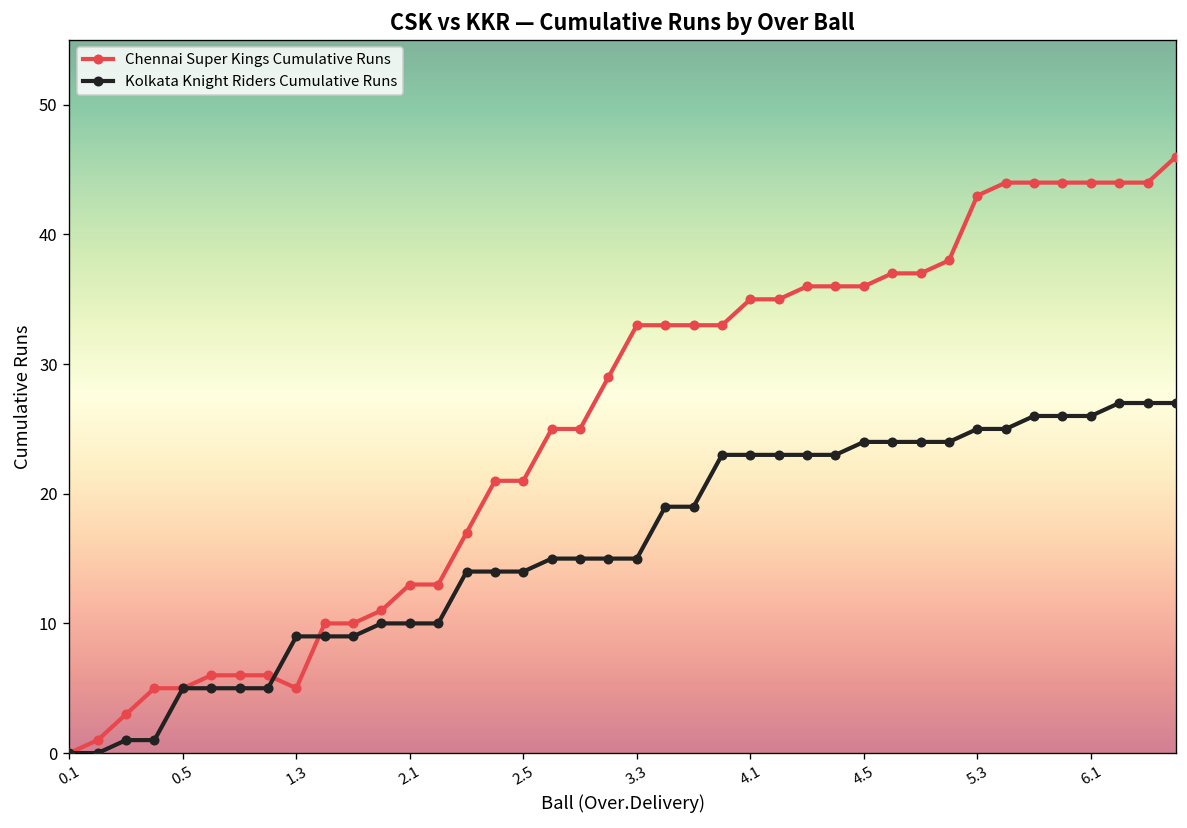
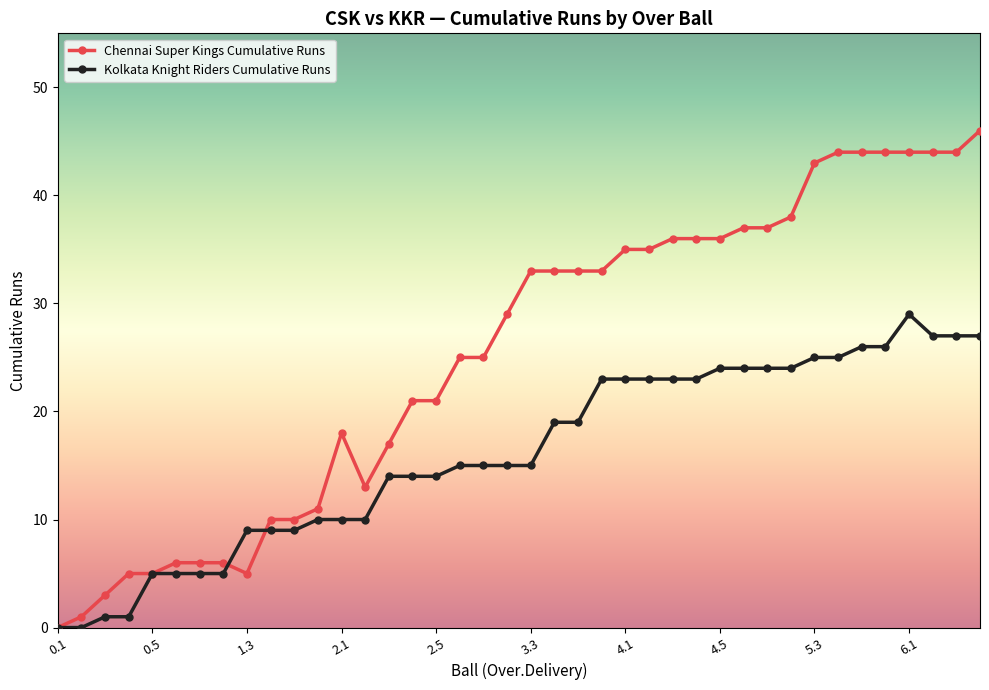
Chennai Super Kings Cumulative Runs, 2.1: 13 -> 18
Kolkata Knight Riders Cumulative Runs, 6.1: 26 -> 29
